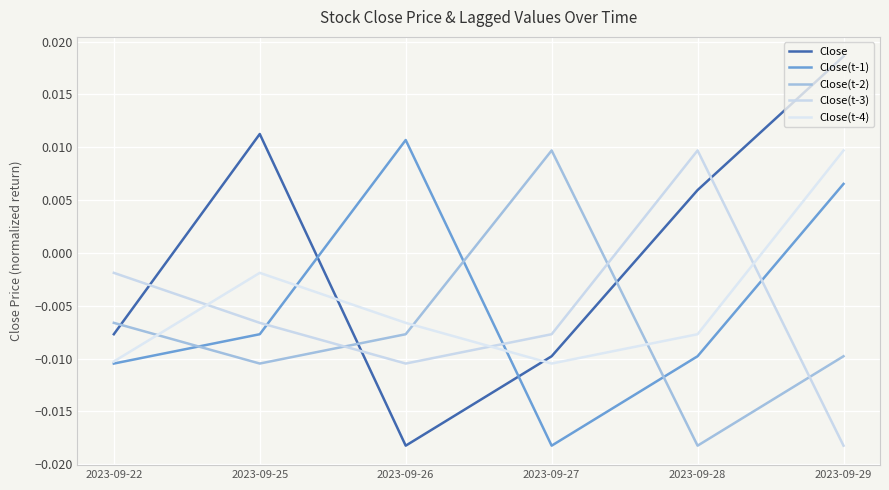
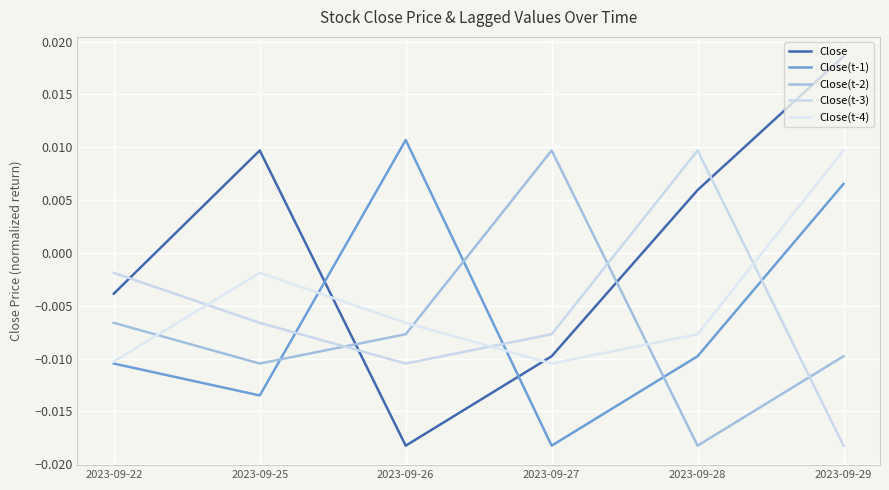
Close, 2023-09-22: -0.0077 -> -0.0039
Close, 2023-09-25: 0.0113 -> 0.0097
Close(t-1), 2023-09-25: -0.0077 -> -0.0135
